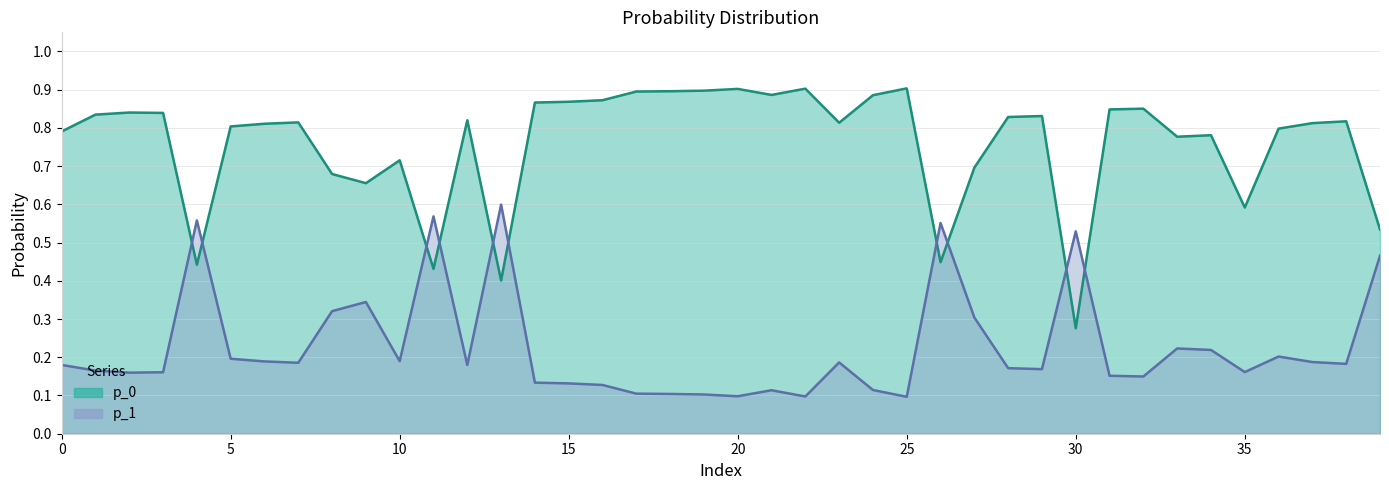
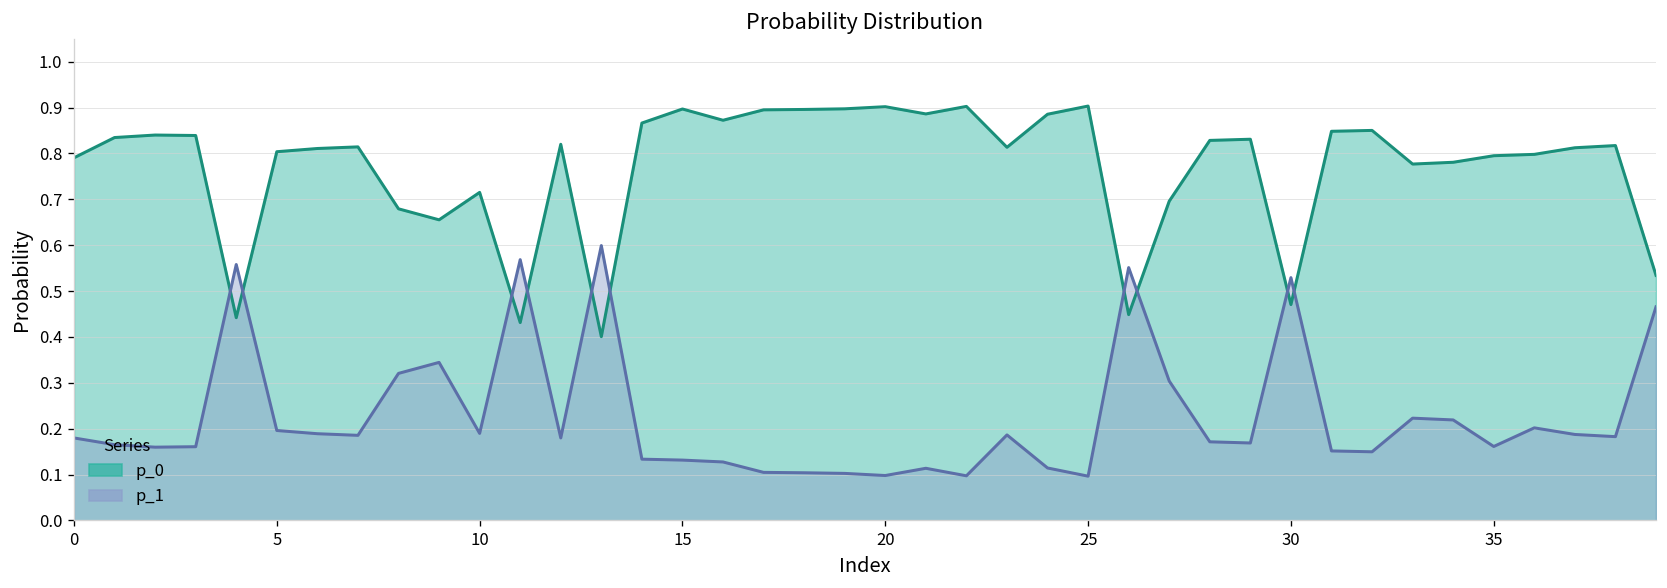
p_0, 15: 0.87 -> 0.90
p_0, 30: 0.28 -> 0.47
p_0, 35: 0.59 -> 0.80
